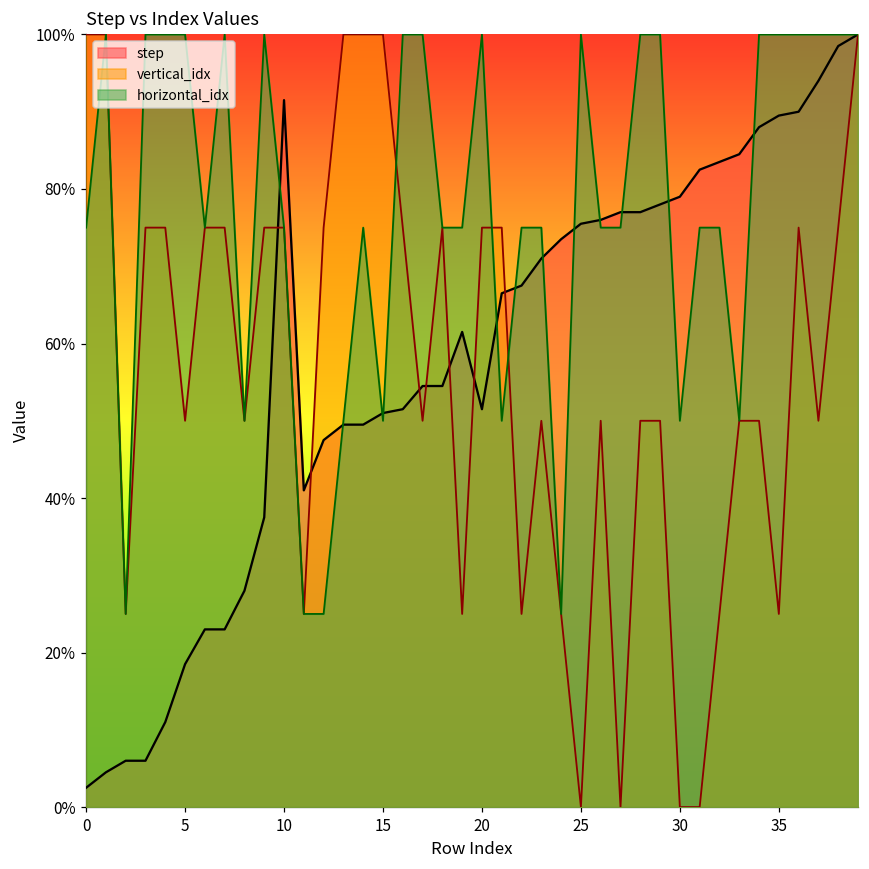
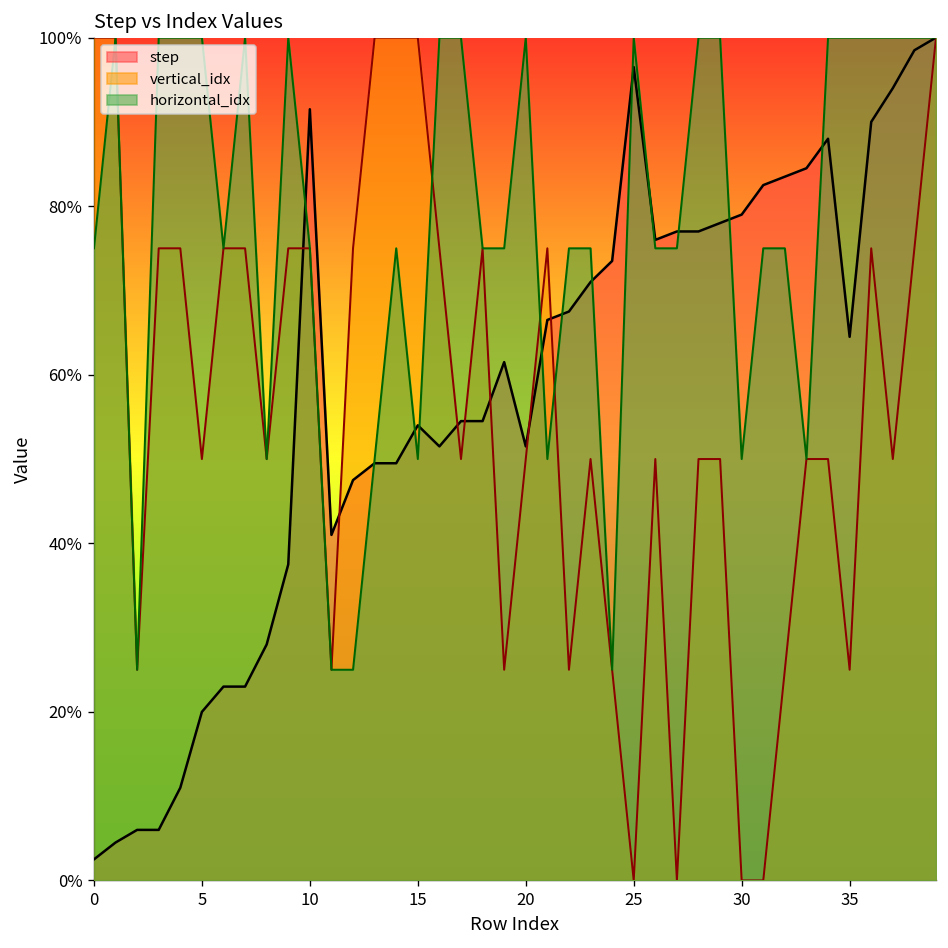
step, 5: 19% -> 20%
step, 15: 51% -> 54%
vertical_idx, 20: 75% -> 50%
step, 25: 76% -> 97%
step, 35: 90% -> 65%
